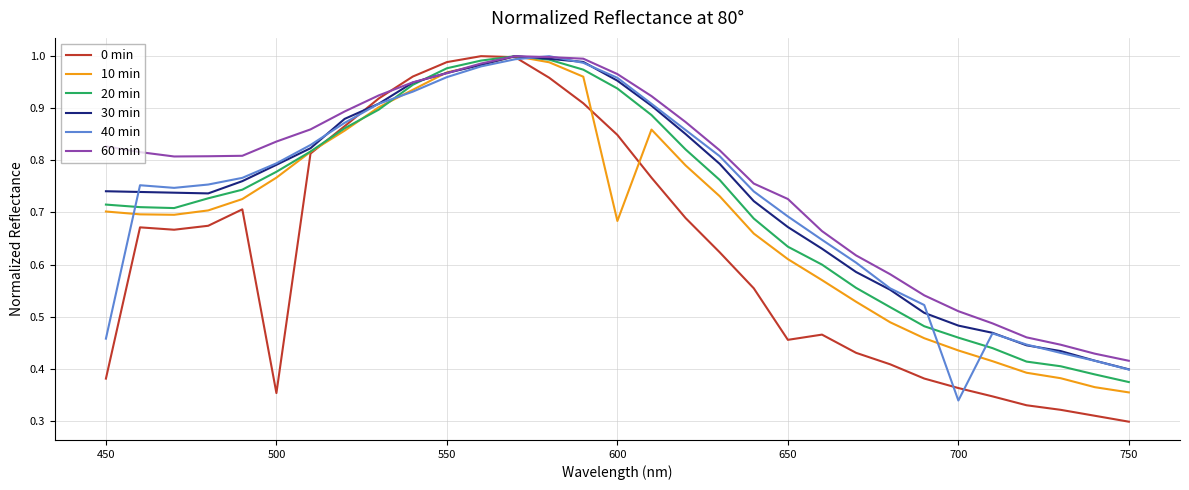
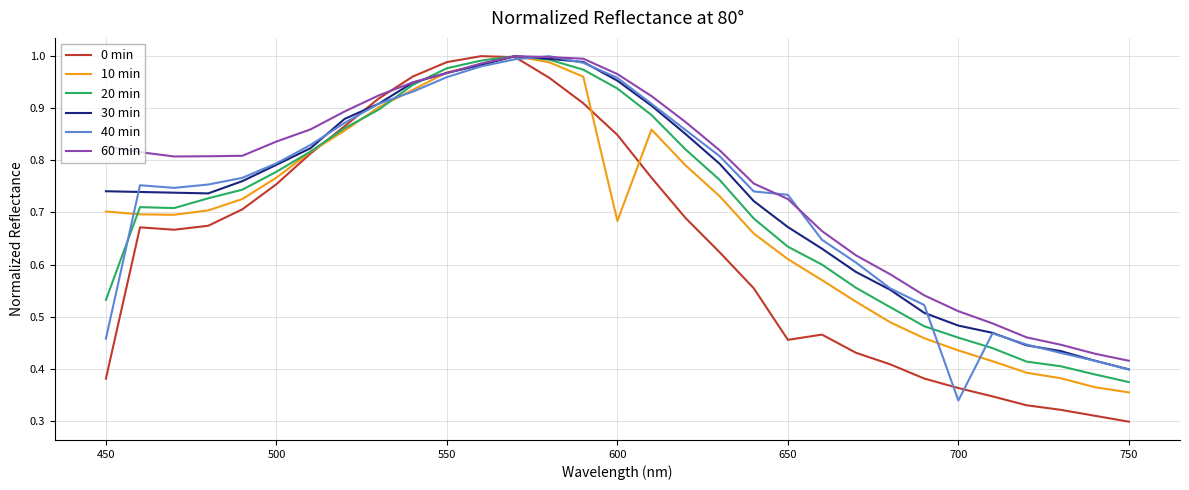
20 min, 450: 0.72 -> 0.53
0 min, 500: 0.35 -> 0.75
40 min, 650: 0.69 -> 0.73
